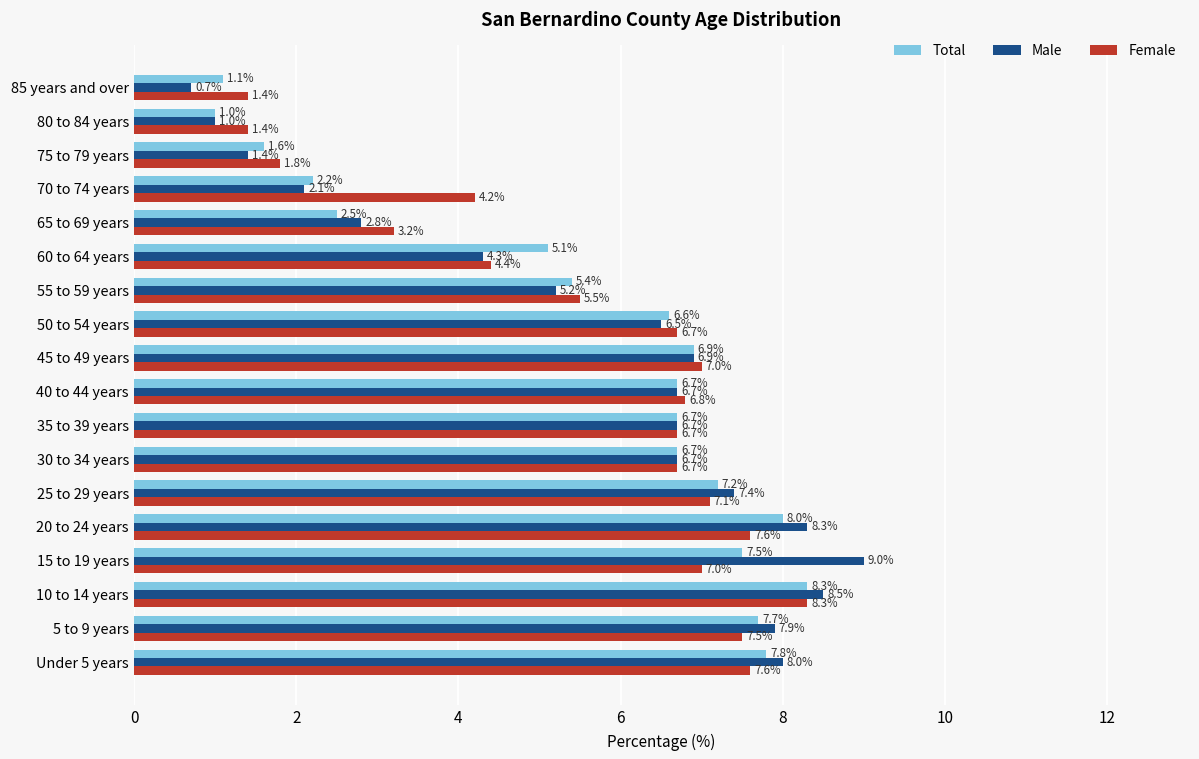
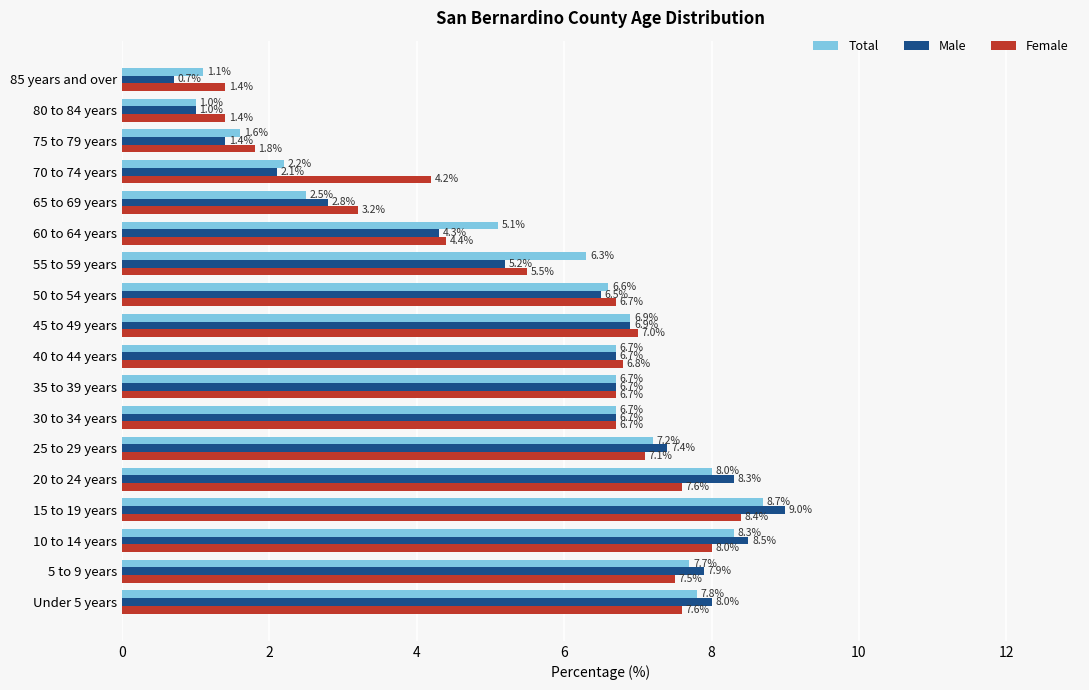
Total, 55 to 59 years: 5.4% -> 6.3%
Total, 15 to 19 years: 7.5% -> 8.7%
Female, 15 to 19 years: 7.0% -> 8.4%
Female, 10 to 14 years: 8.3% -> 8.0%
